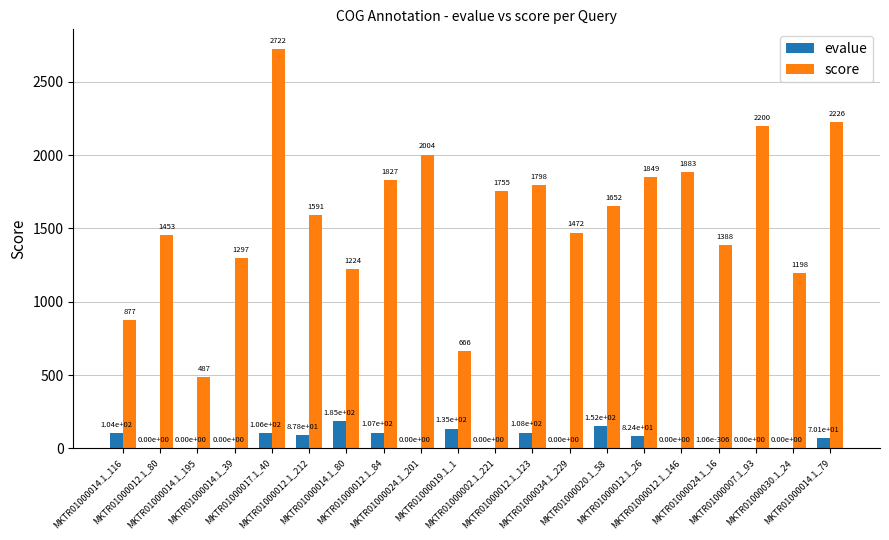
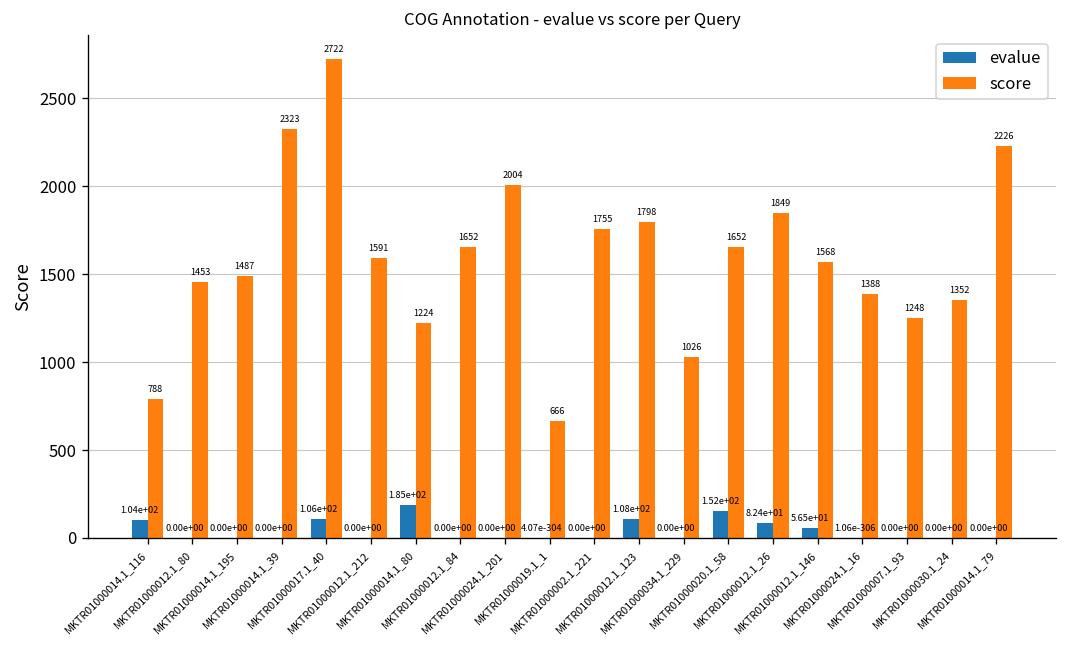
score, MKTR01000014.1_116: 877 -> 788
score, MKTR01000014.1_195: 487 -> 1487
score, MKTR01000014.1_39: 1297 -> 2323
evalue, MKTR01000012.1_212: 8.78e+01 -> 0.00e+00
evalue, MKTR01000012.1_84: 1.07e+02 -> 0.00e+00
score, MKTR01000012.1_84: 1827 -> 1652
evalue, MKTR01000019.1_1: 1.35e+02 -> 4.07e-304
score, MKTR01000034.1_229: 1472 -> 1026
evalue, MKTR01000012.1_146: 0.00e+00 -> 5.65e+01
score, MKTR01000012.1_146: 1883 -> 1568
score, MKTR01000007.1_93: 2200 -> 1248
score, MKTR01000030.1_24: 1198 -> 1352
evalue, MKTR01000014.1_79: 7.01e+01 -> 0.00e+00
